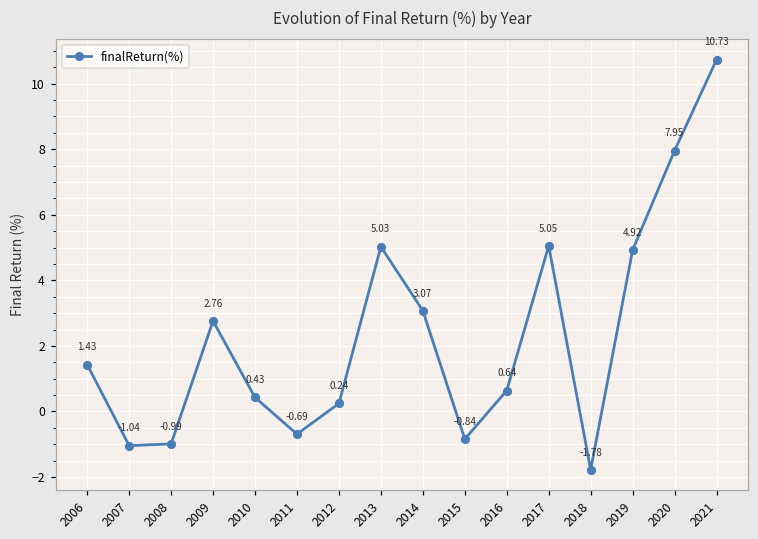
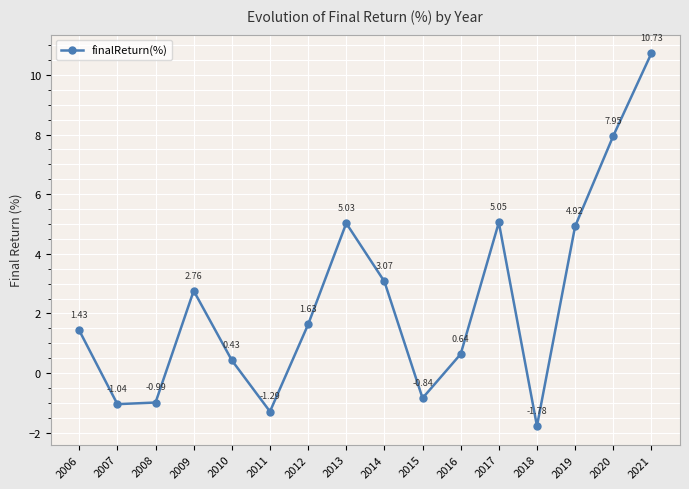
2011: -0.69 -> -1.29
2012: 0.24 -> 1.63
